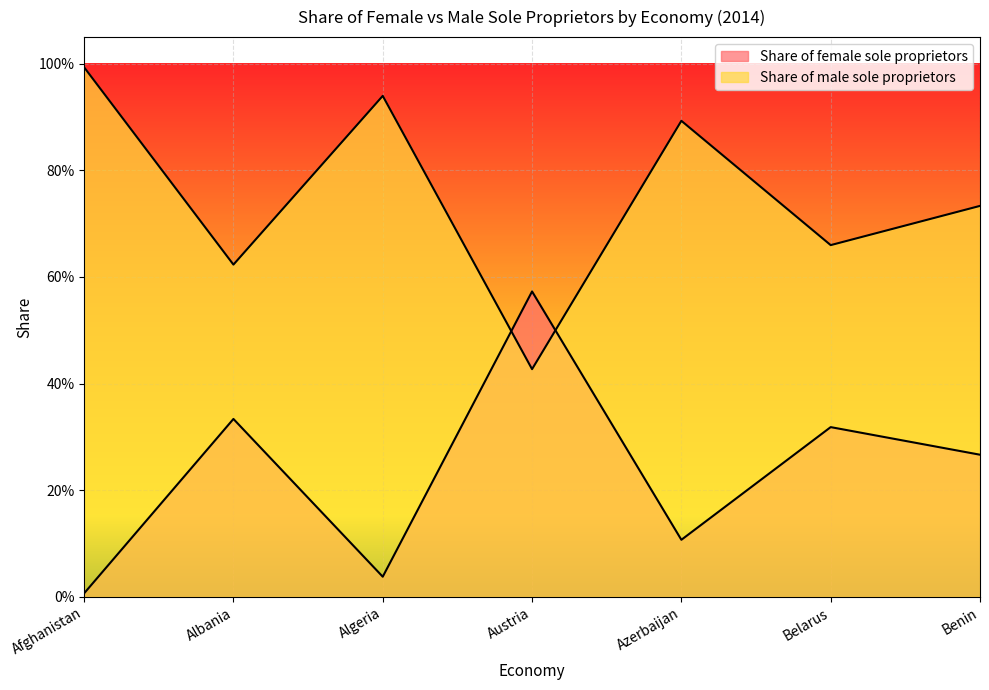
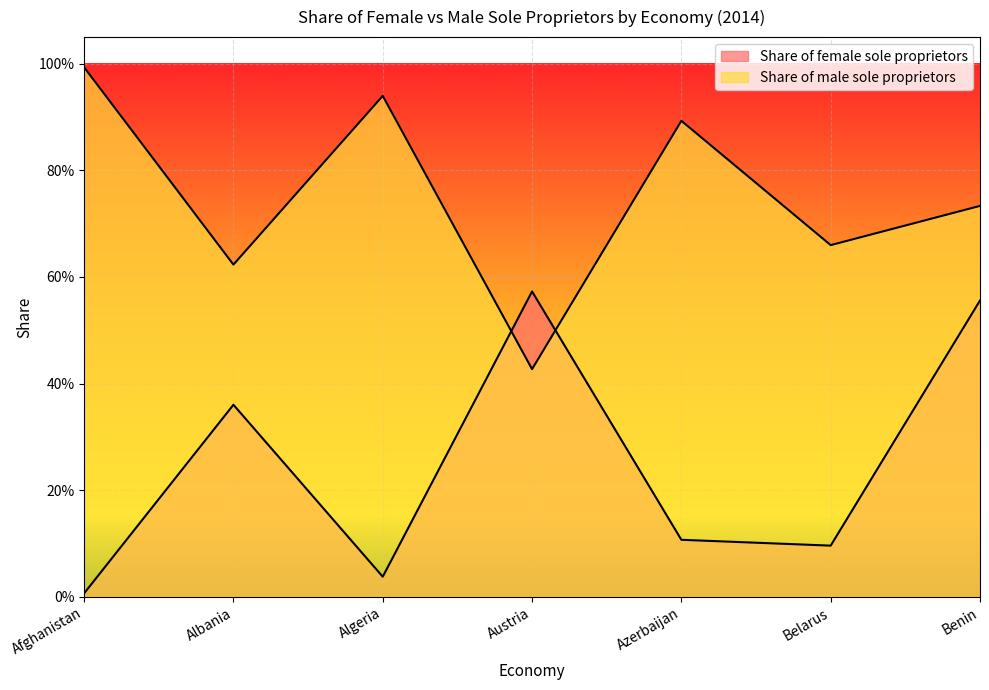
Share of female sole proprietors, Albania: 33% -> 36%
Share of female sole proprietors, Belarus: 32% -> 10%
Share of female sole proprietors, Benin: 27% -> 56%
